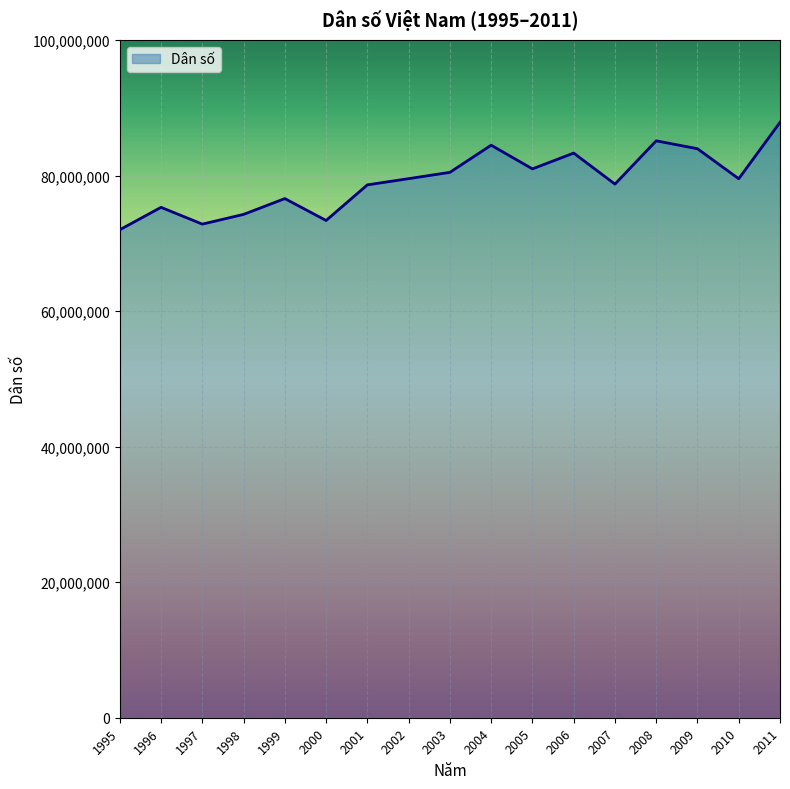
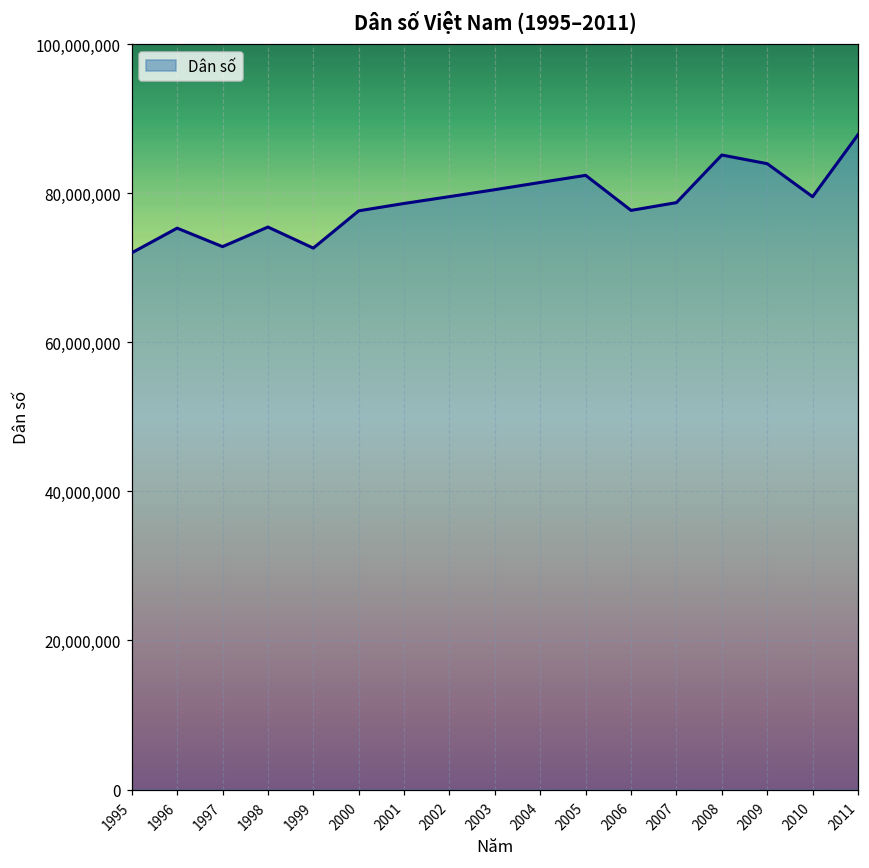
1998: 74,000,000 -> 75,000,000
1999: 77,000,000 -> 73,000,000
2000: 73,000,000 -> 78,000,000
2004: 84,000,000 -> 81,000,000
2005: 81,000,000 -> 82,000,000
2006: 83,000,000 -> 78,000,000
